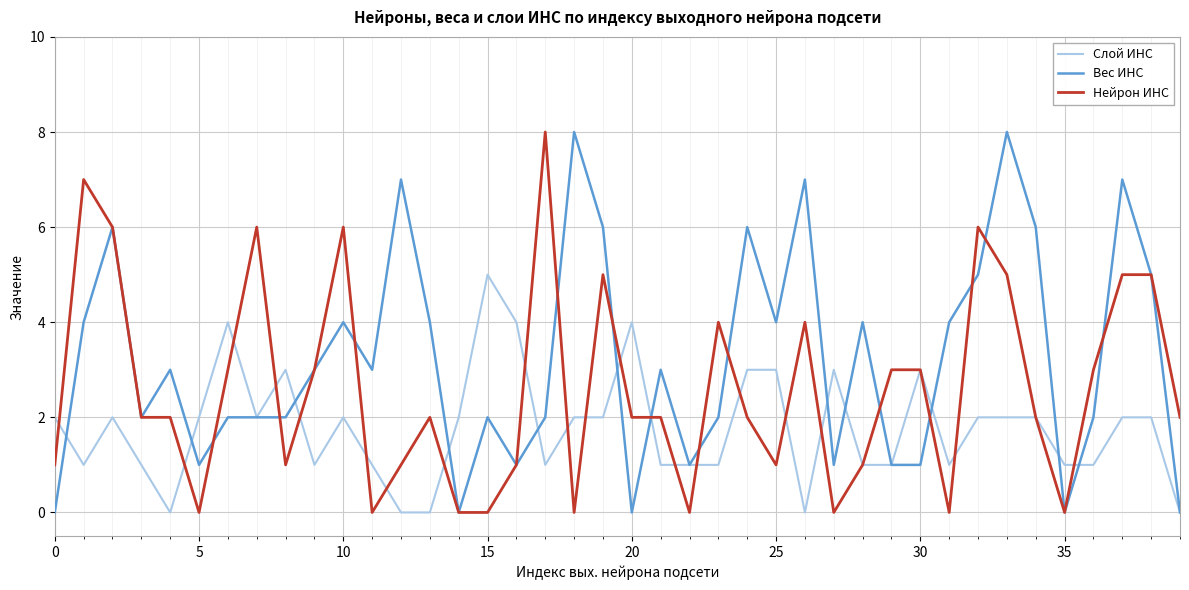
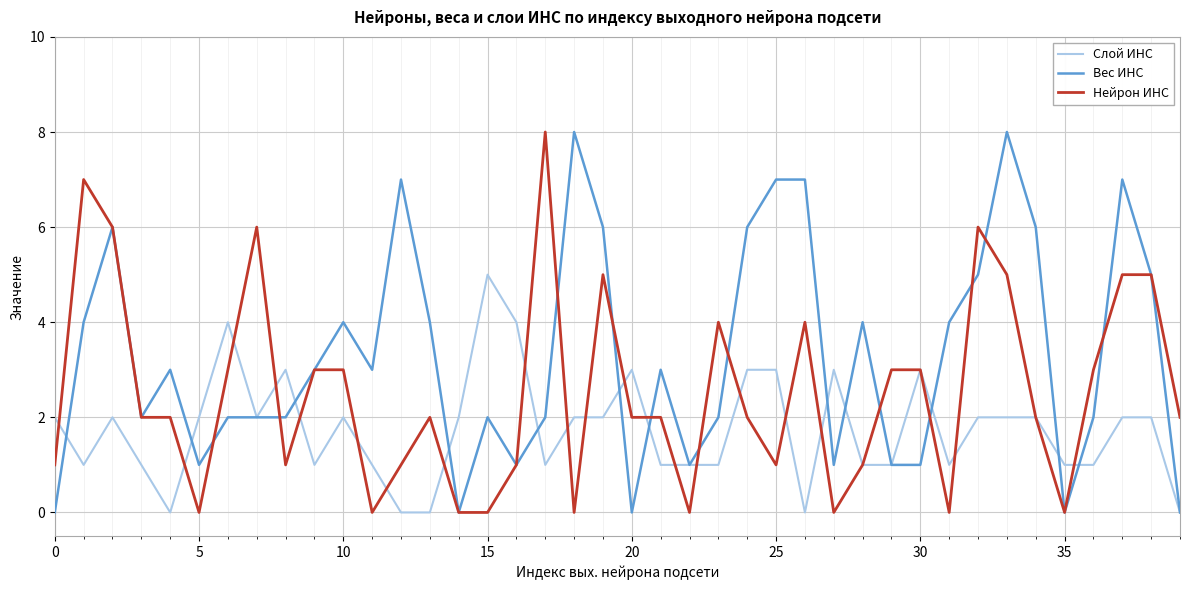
Нейрон ИНС, 10: 6 -> 3
Слой ИНС, 20: 4 -> 3
Вес ИНС, 25: 4 -> 7
